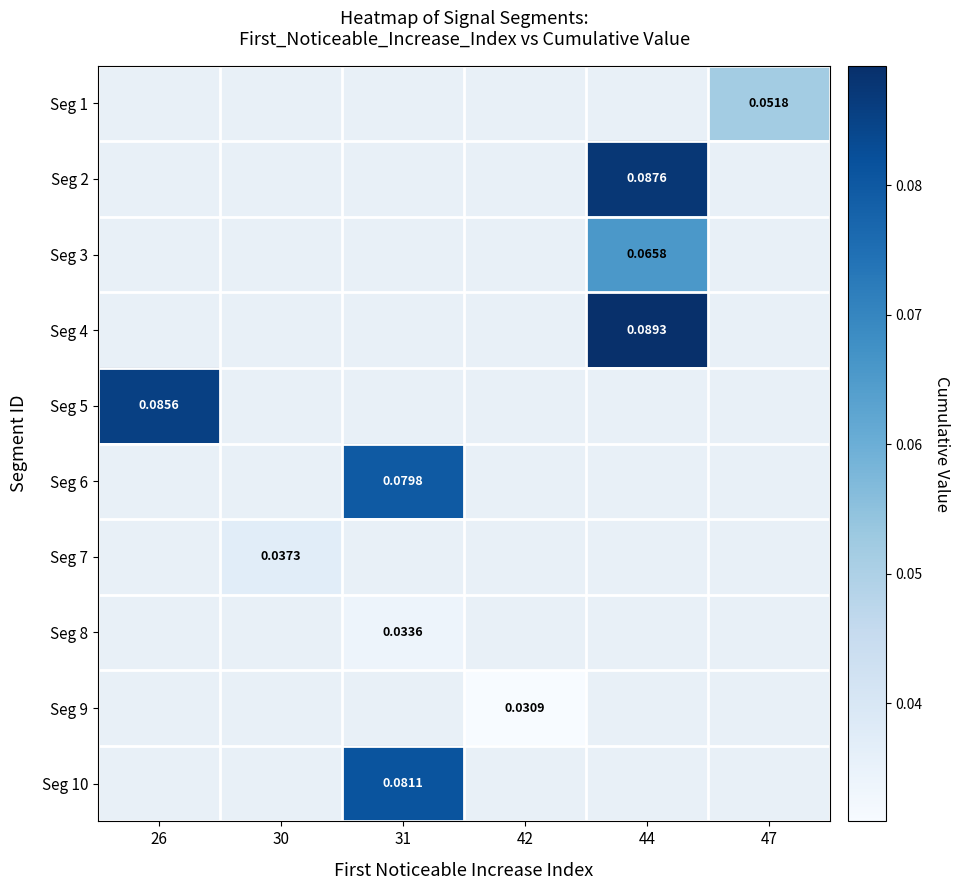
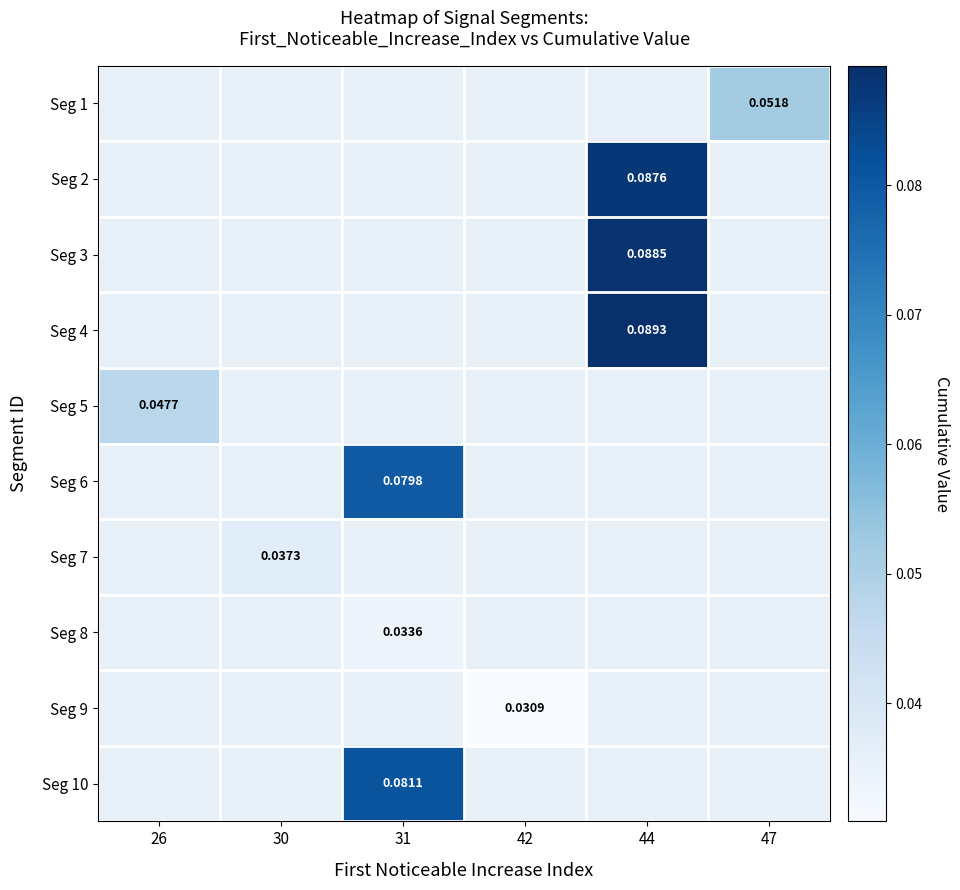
Seg 3, 44: 0.0658 -> 0.0885
Seg 5, 26: 0.0856 -> 0.0477
